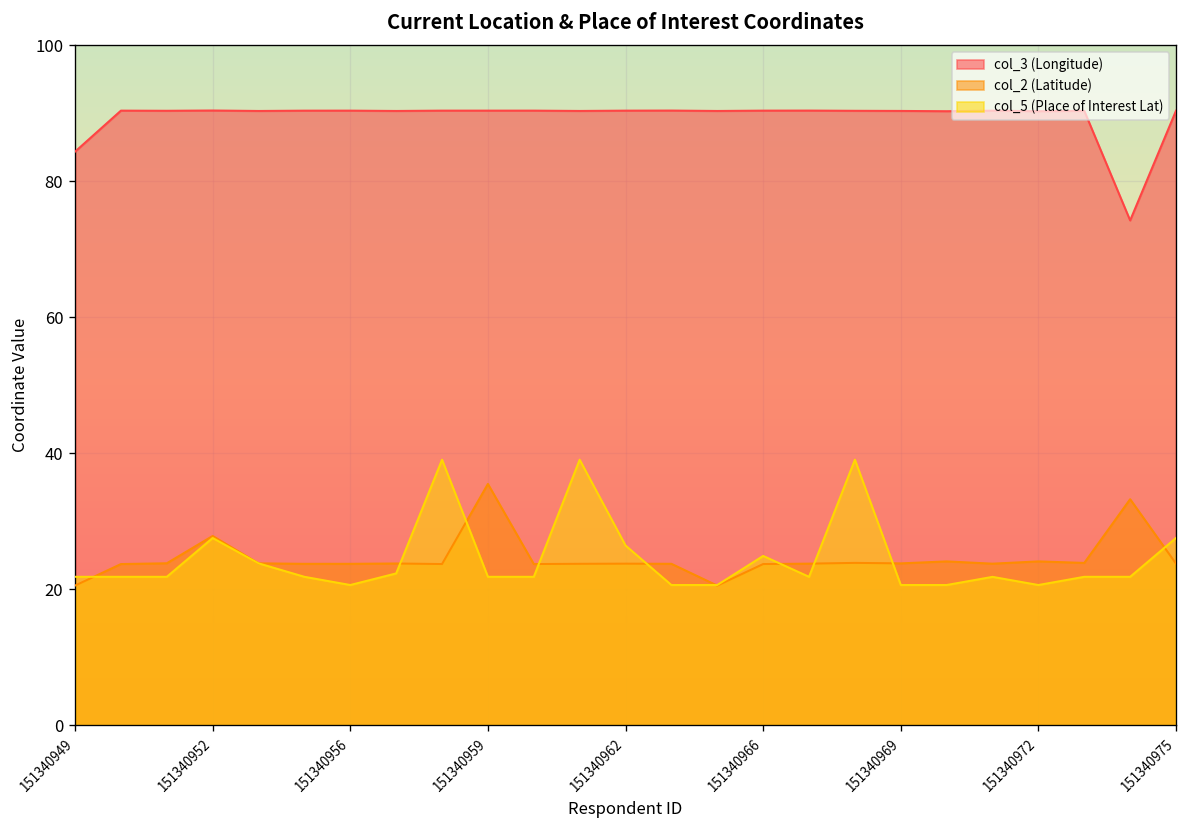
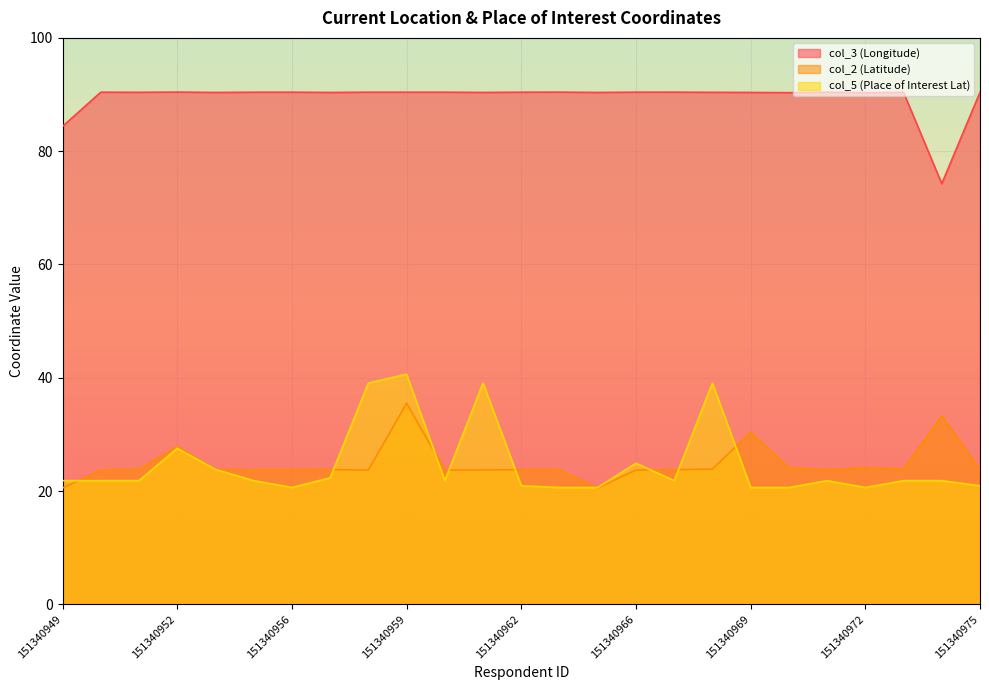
col_5 (Place of Interest Lat), 151340959: 22 -> 41
col_5 (Place of Interest Lat), 151340962: 26 -> 21
col_2 (Latitude), 151340969: 24 -> 30
col_5 (Place of Interest Lat), 151340975: 28 -> 21
